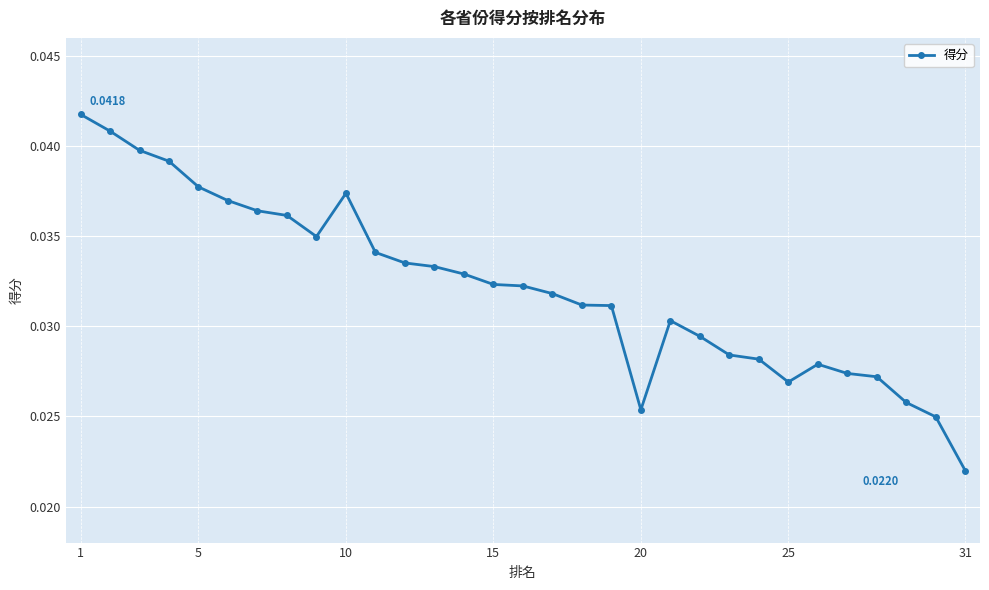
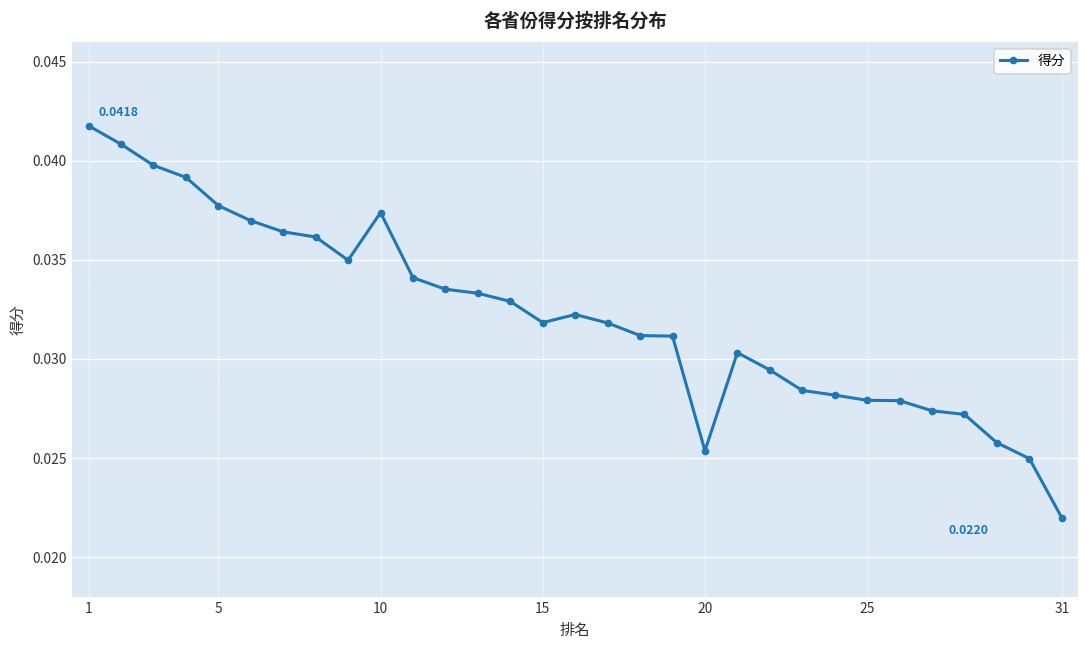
15: 0.0323 -> 0.0318
25: 0.0269 -> 0.0279
